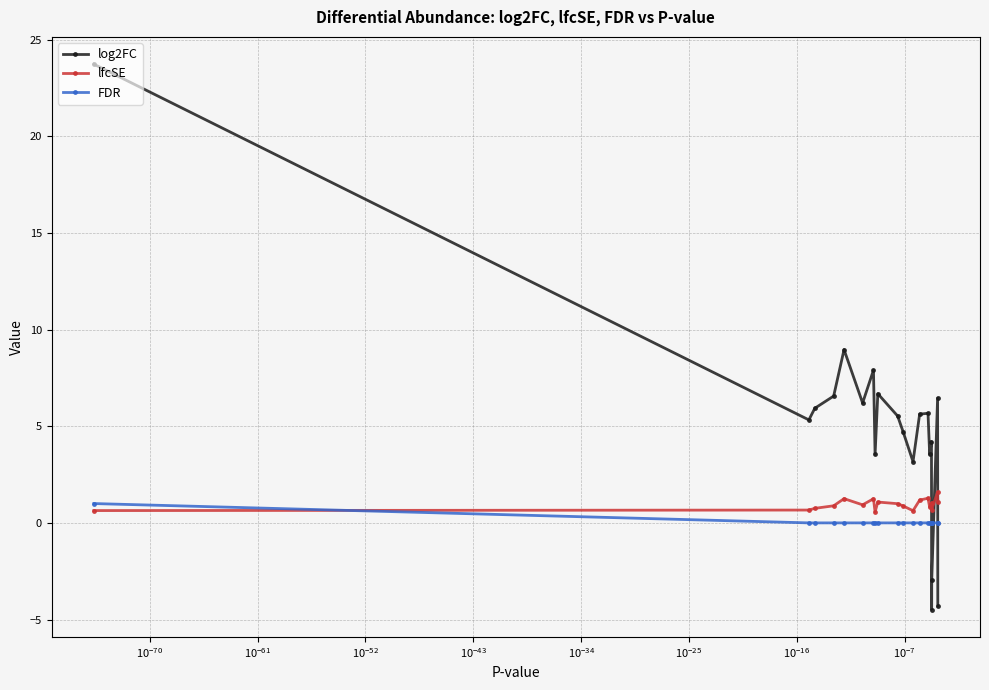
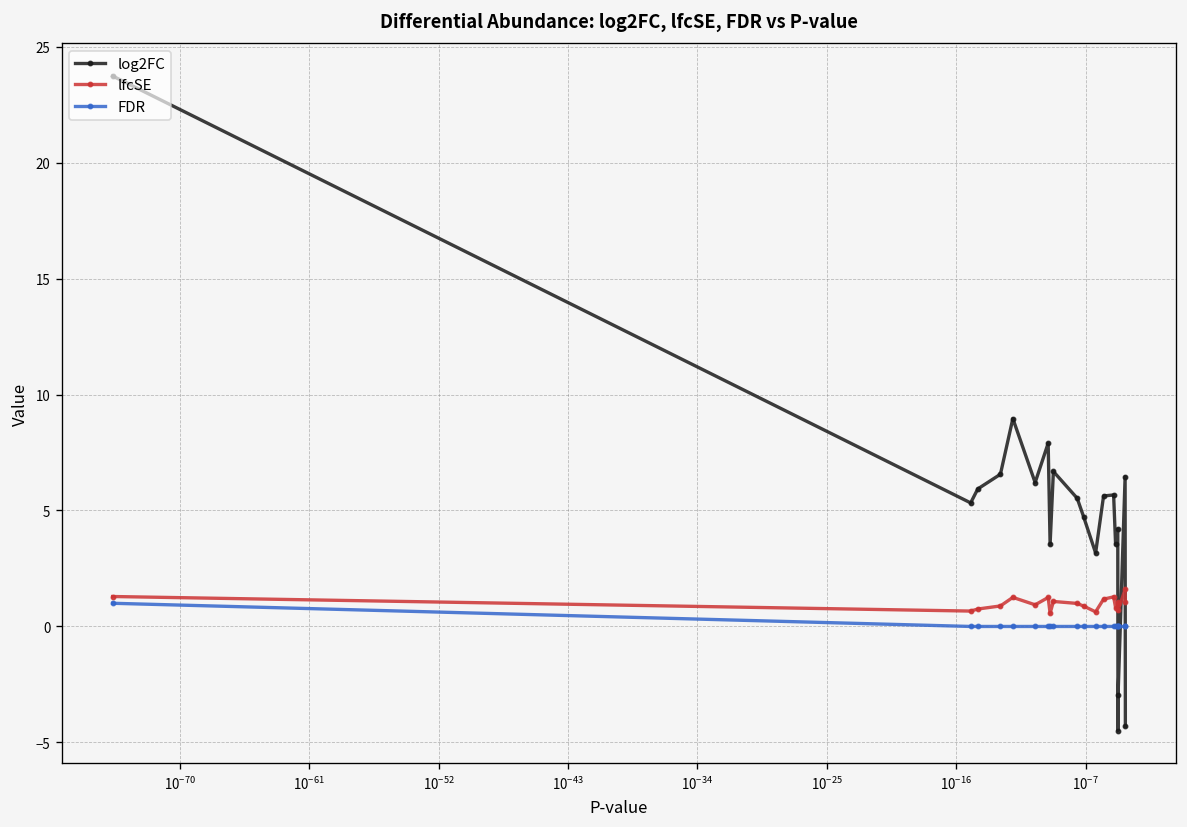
lfcSE, 10^-88: 0.6 -> 1.3
